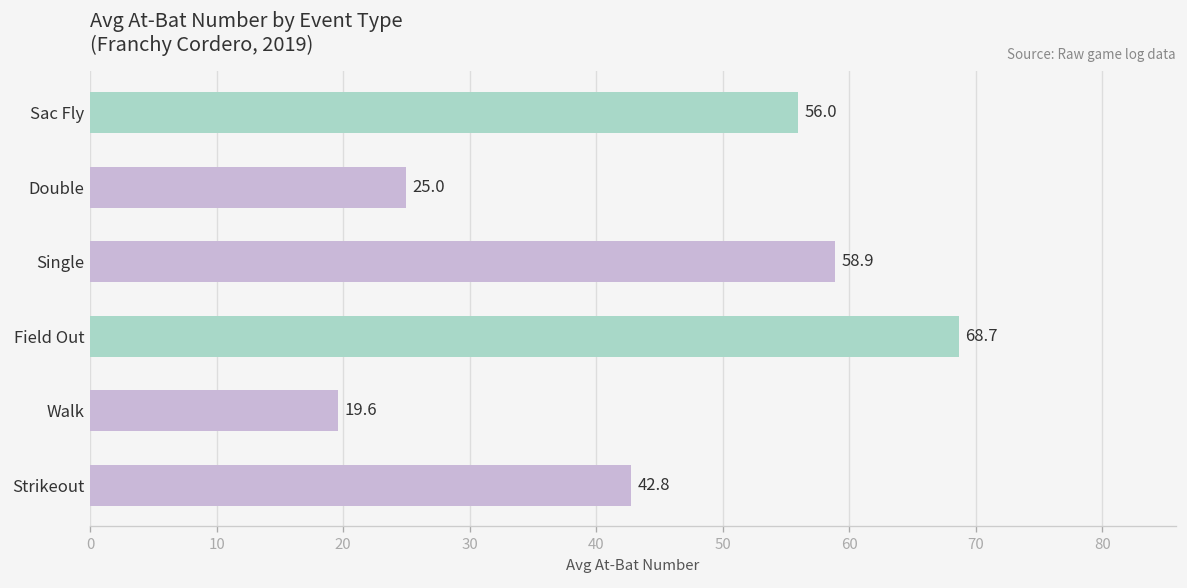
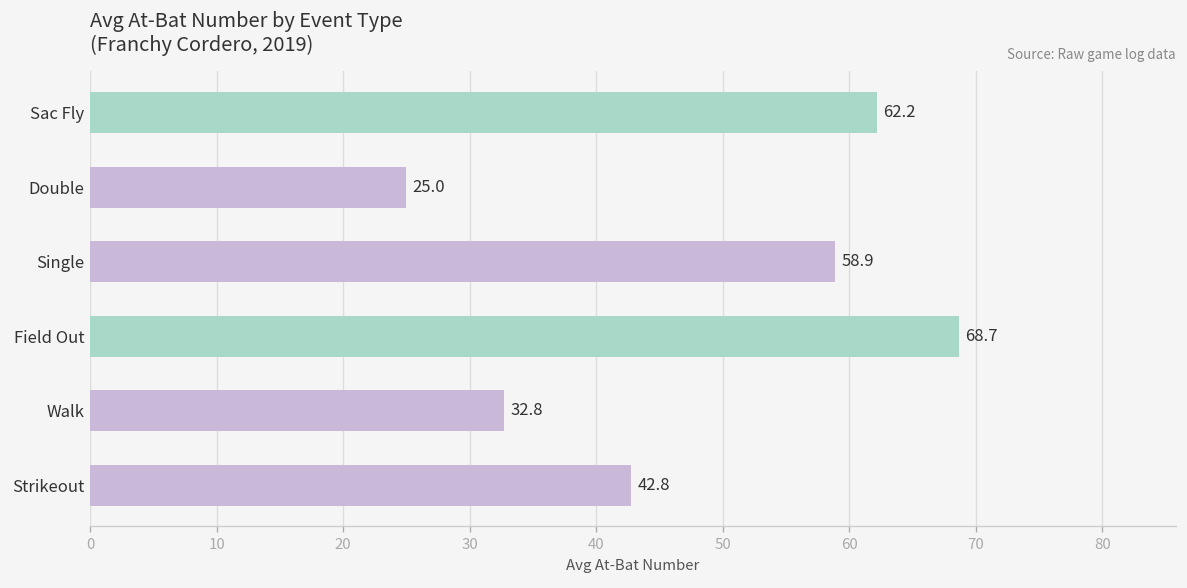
Sac Fly: 56.0 -> 62.2
Walk: 19.6 -> 32.8
